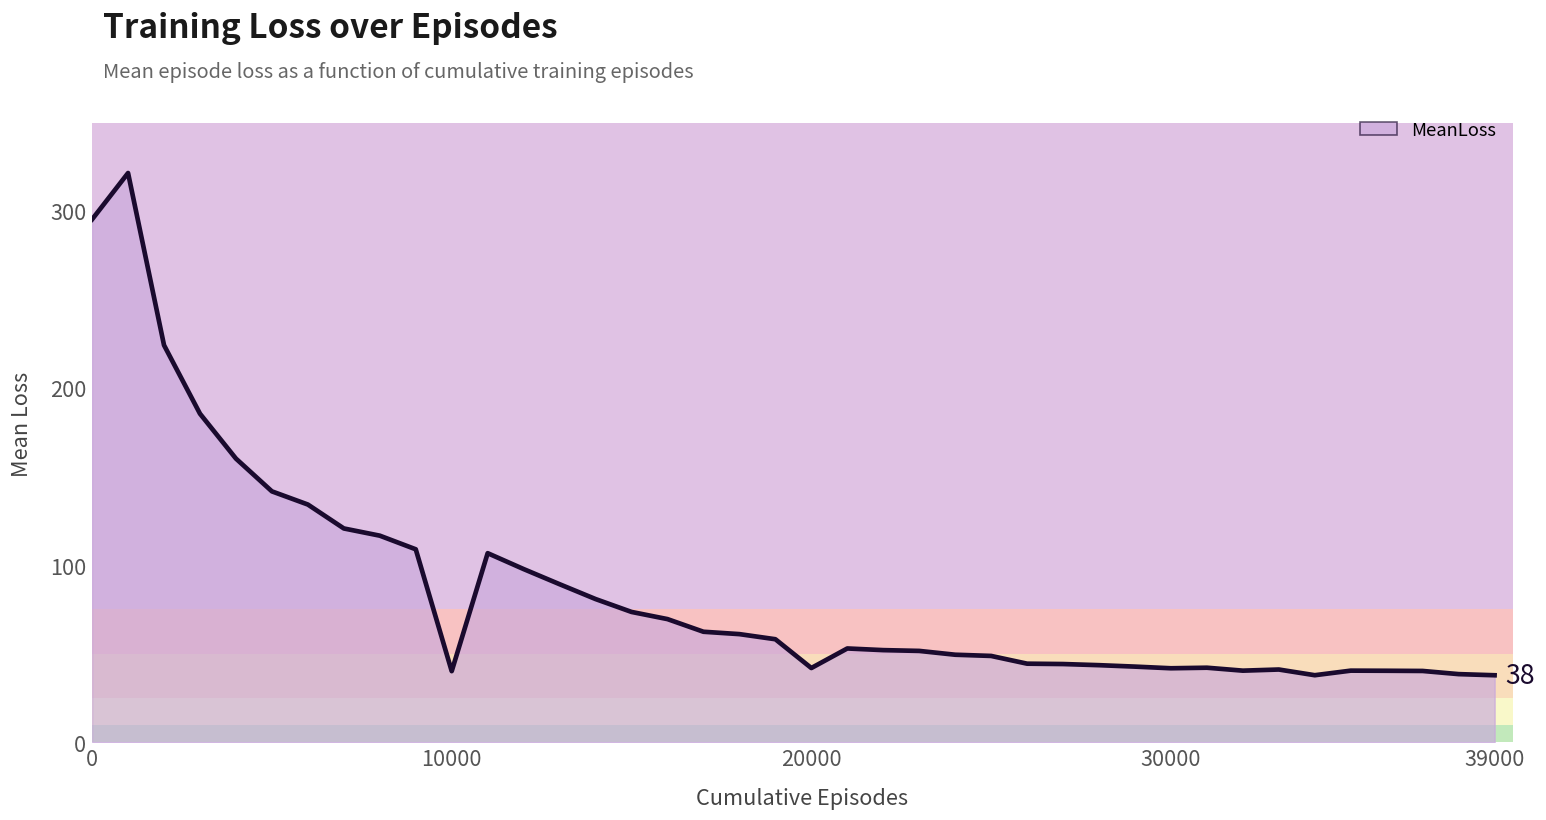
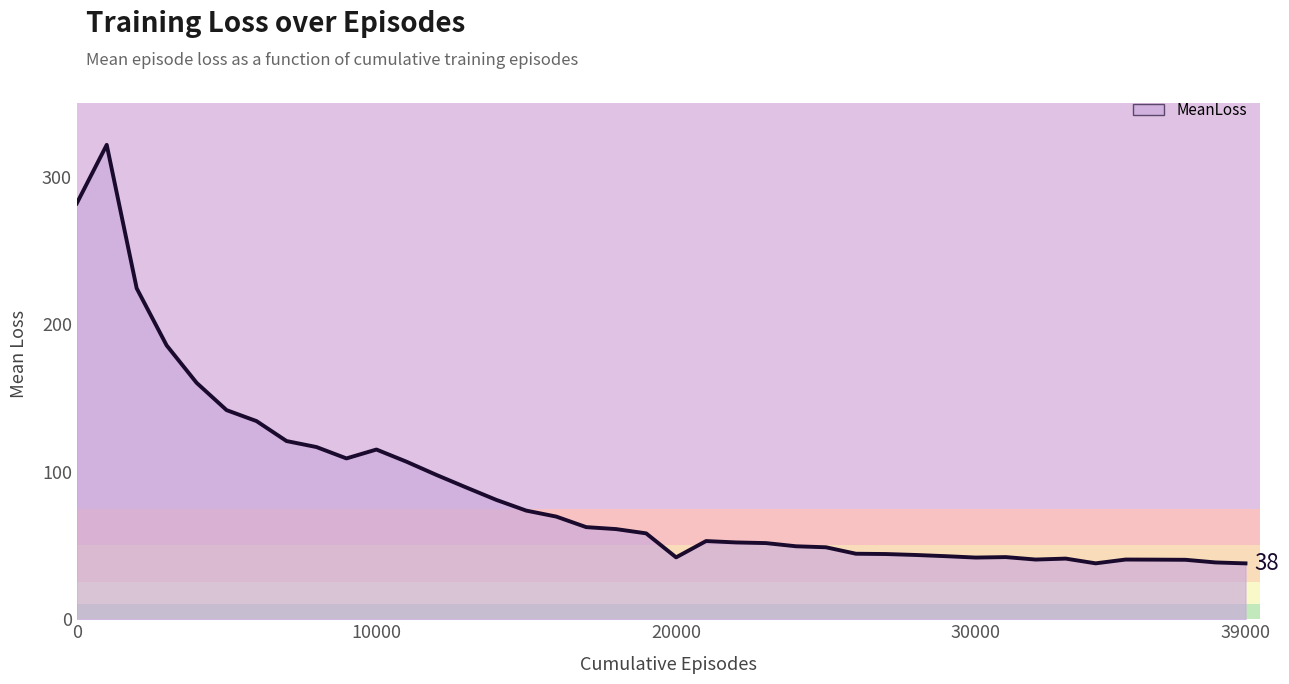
0: 295 -> 282
10000: 40 -> 115
